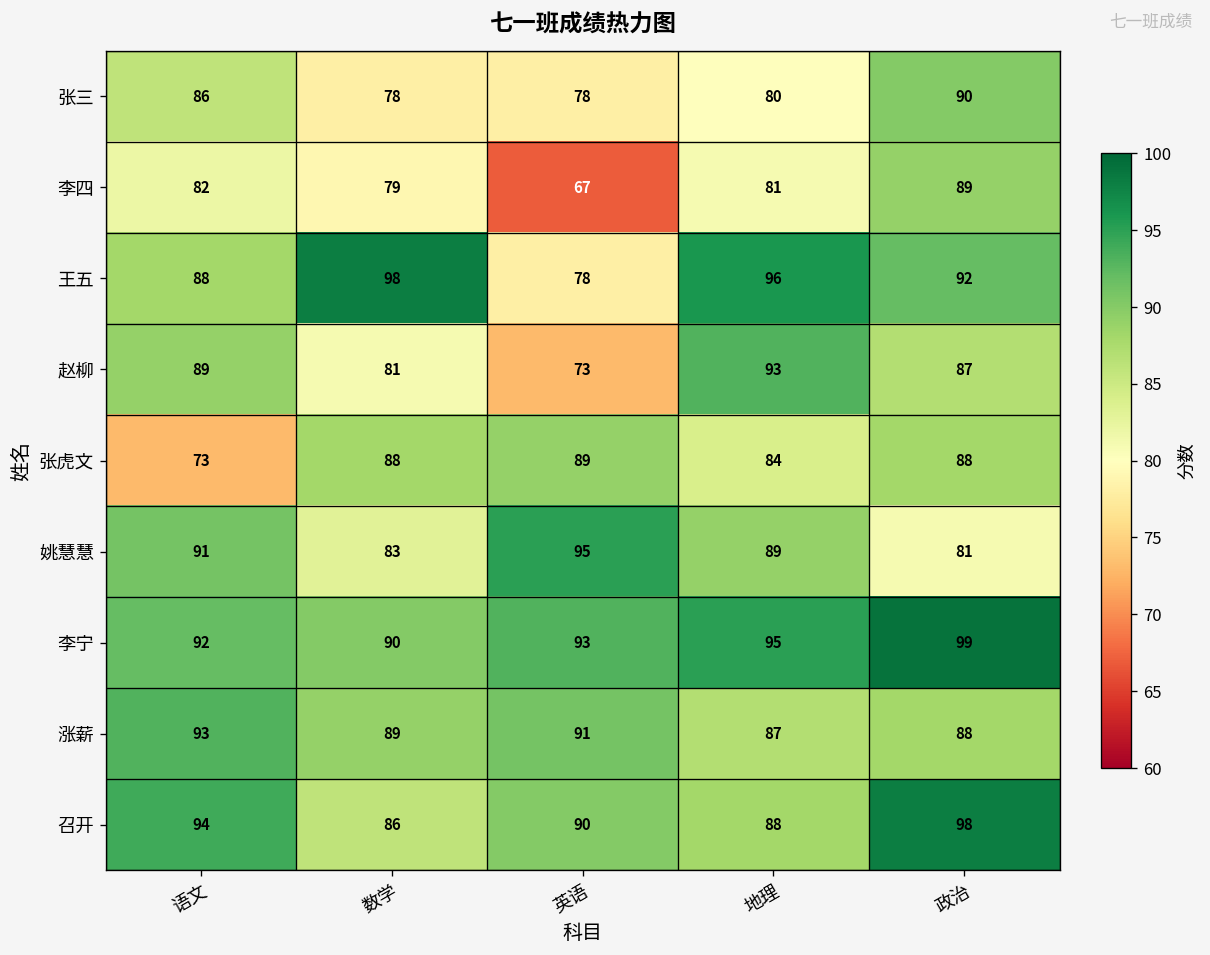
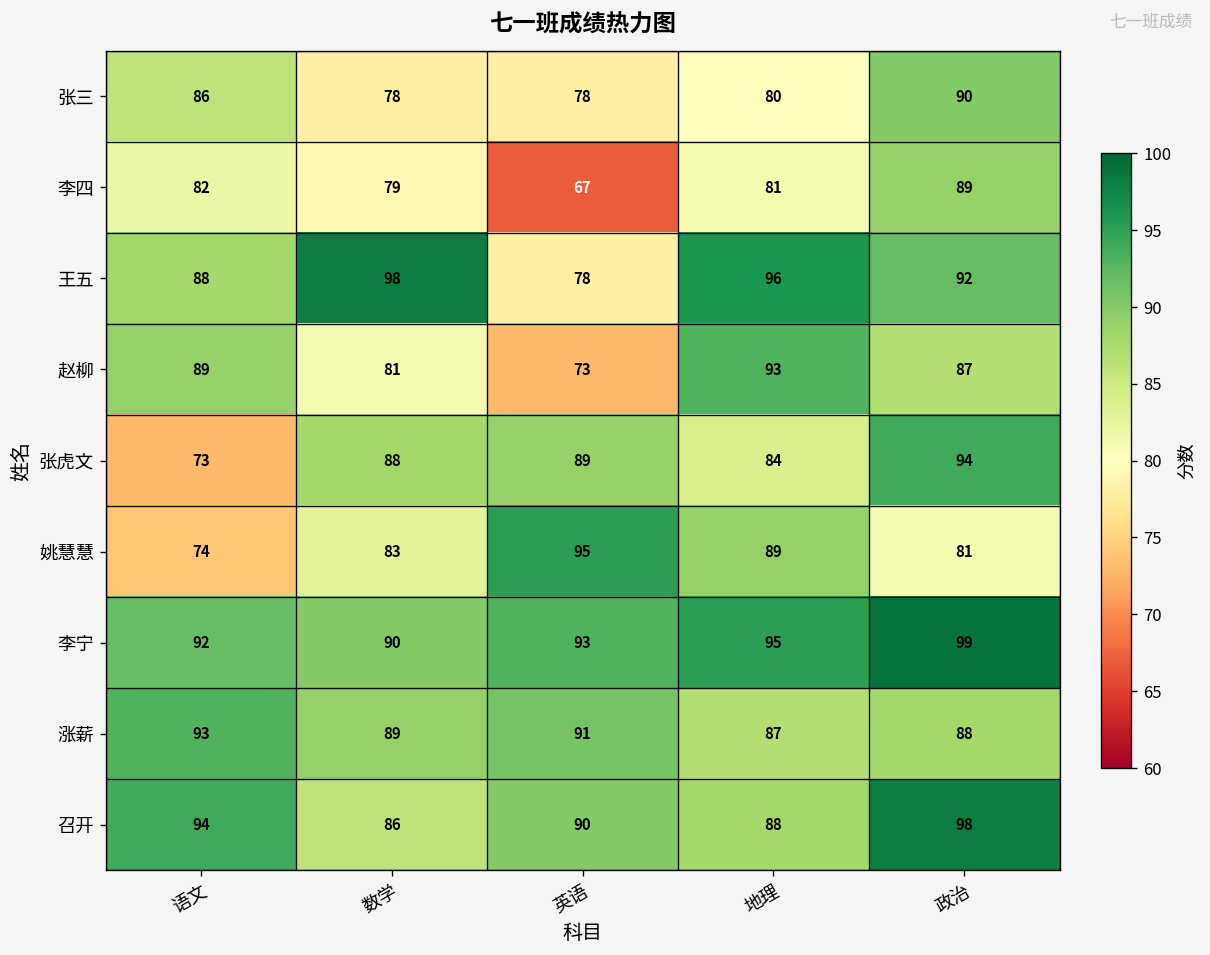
张虎文, 政治: 88 -> 94
姚慧慧, 语文: 91 -> 74
